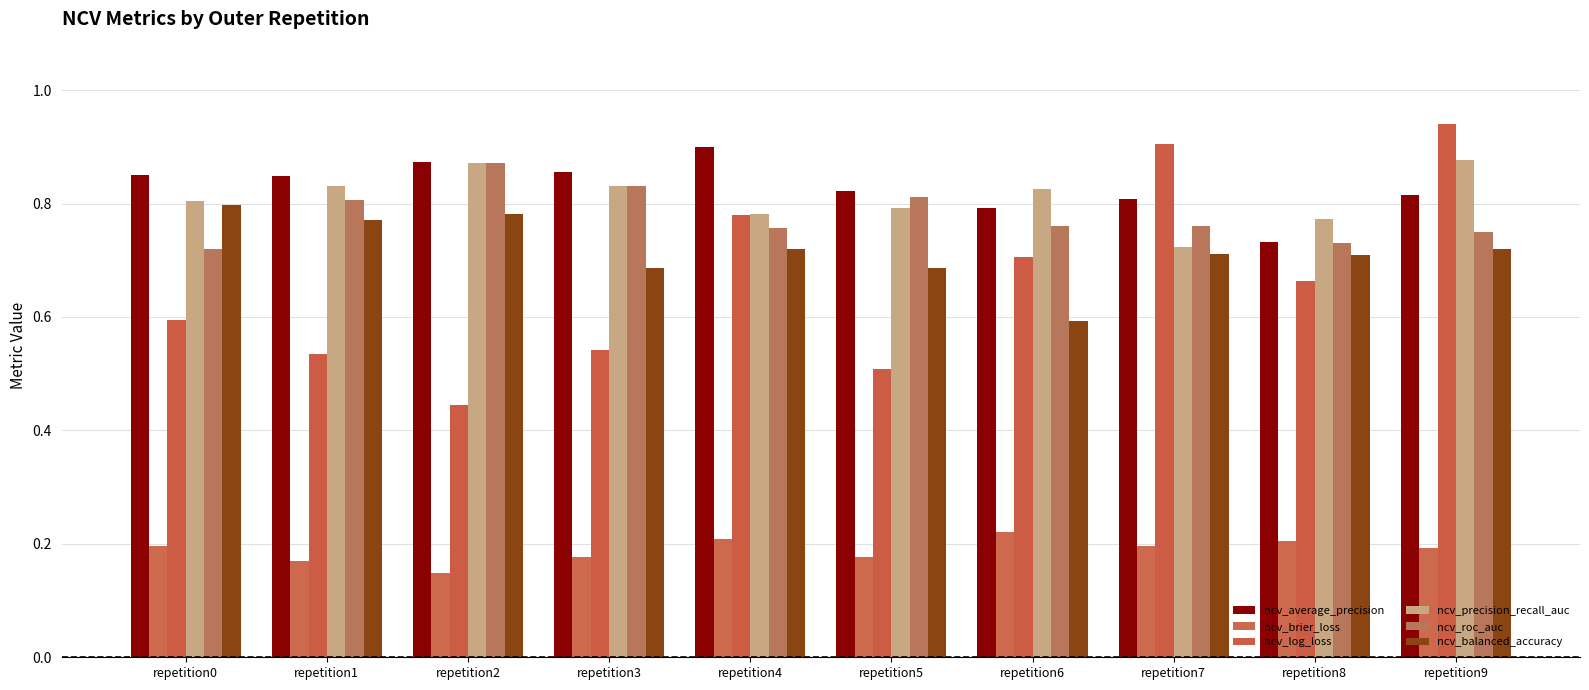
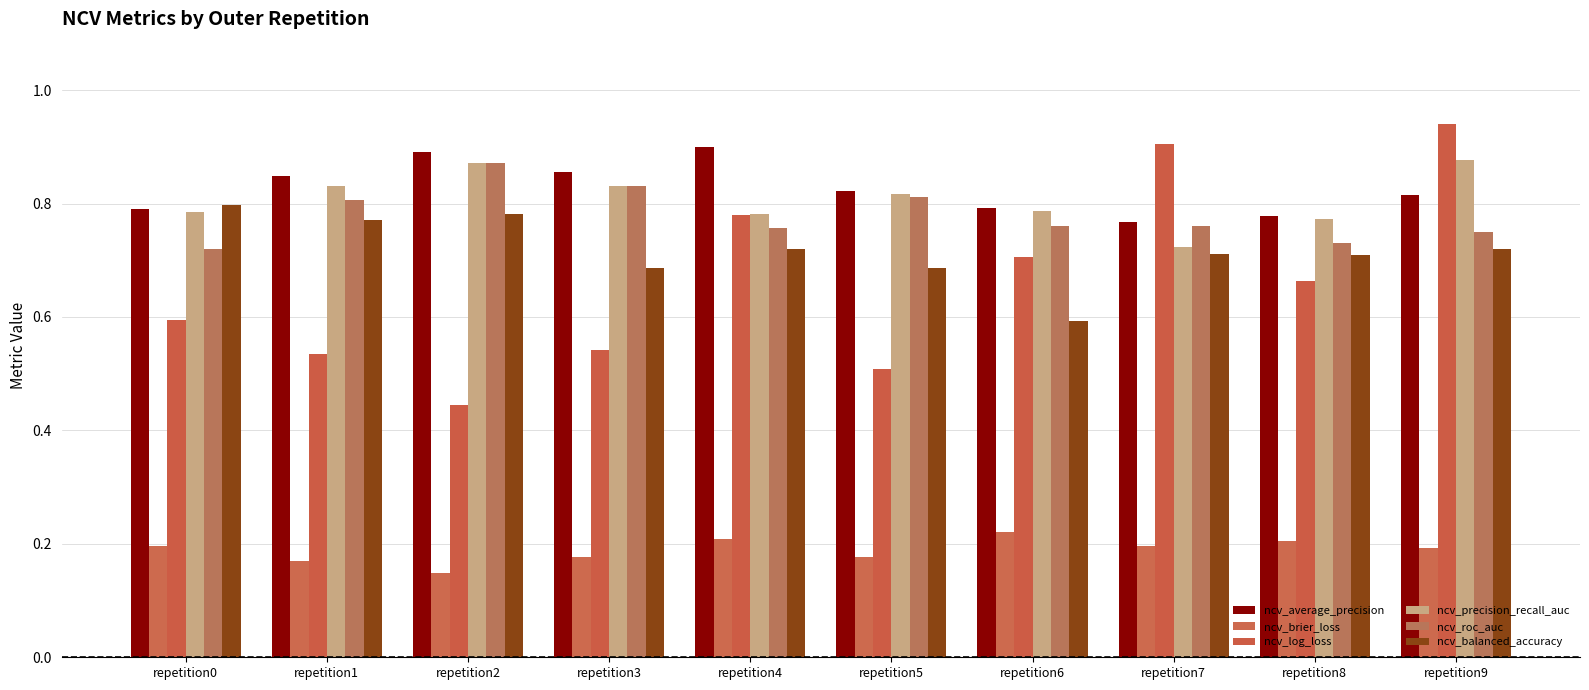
ncv_average_precision, repetition0: 0.85 -> 0.79
ncv_precision_recall_auc, repetition0: 0.80 -> 0.79
ncv_average_precision, repetition2: 0.87 -> 0.89
ncv_precision_recall_auc, repetition5: 0.79 -> 0.82
ncv_precision_recall_auc, repetition6: 0.83 -> 0.79
ncv_average_precision, repetition7: 0.81 -> 0.77
ncv_average_precision, repetition8: 0.73 -> 0.78
